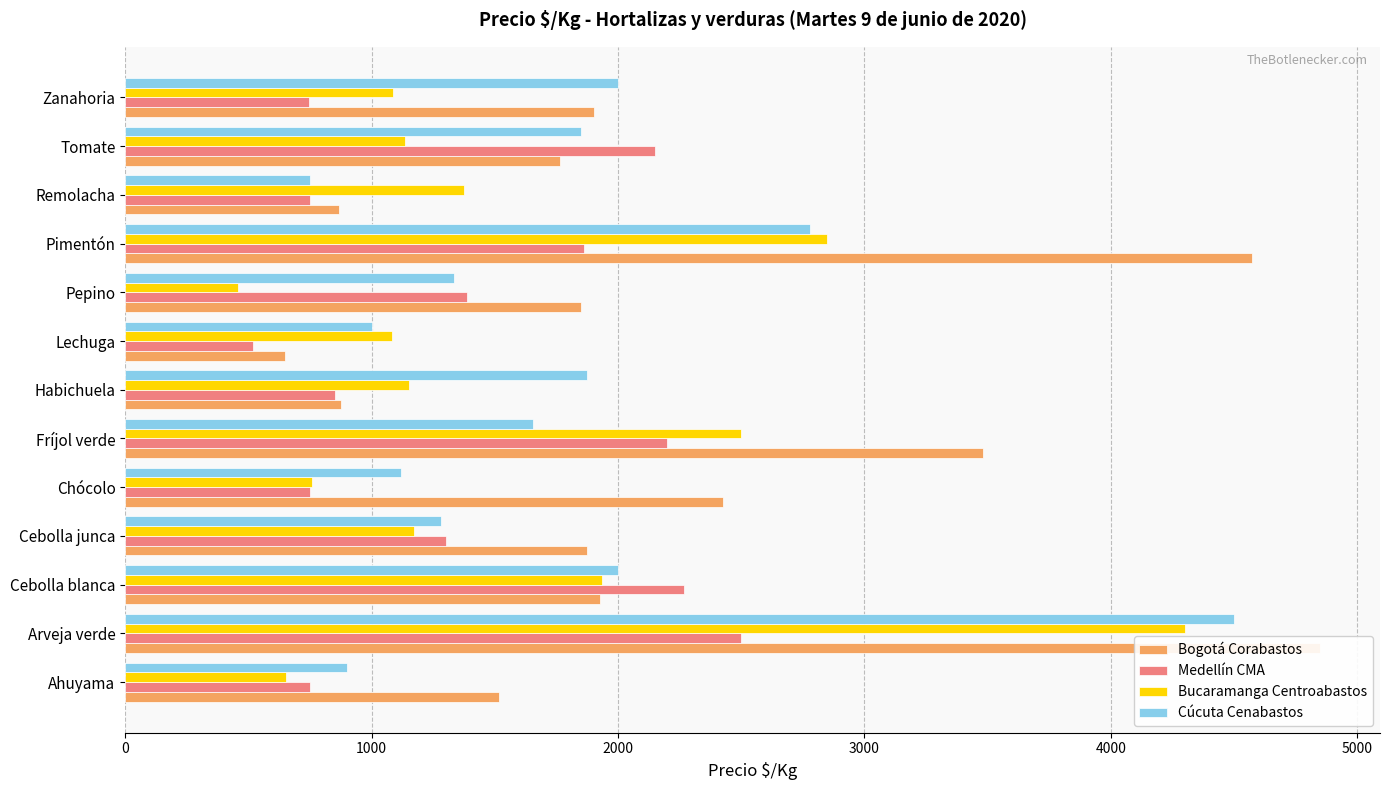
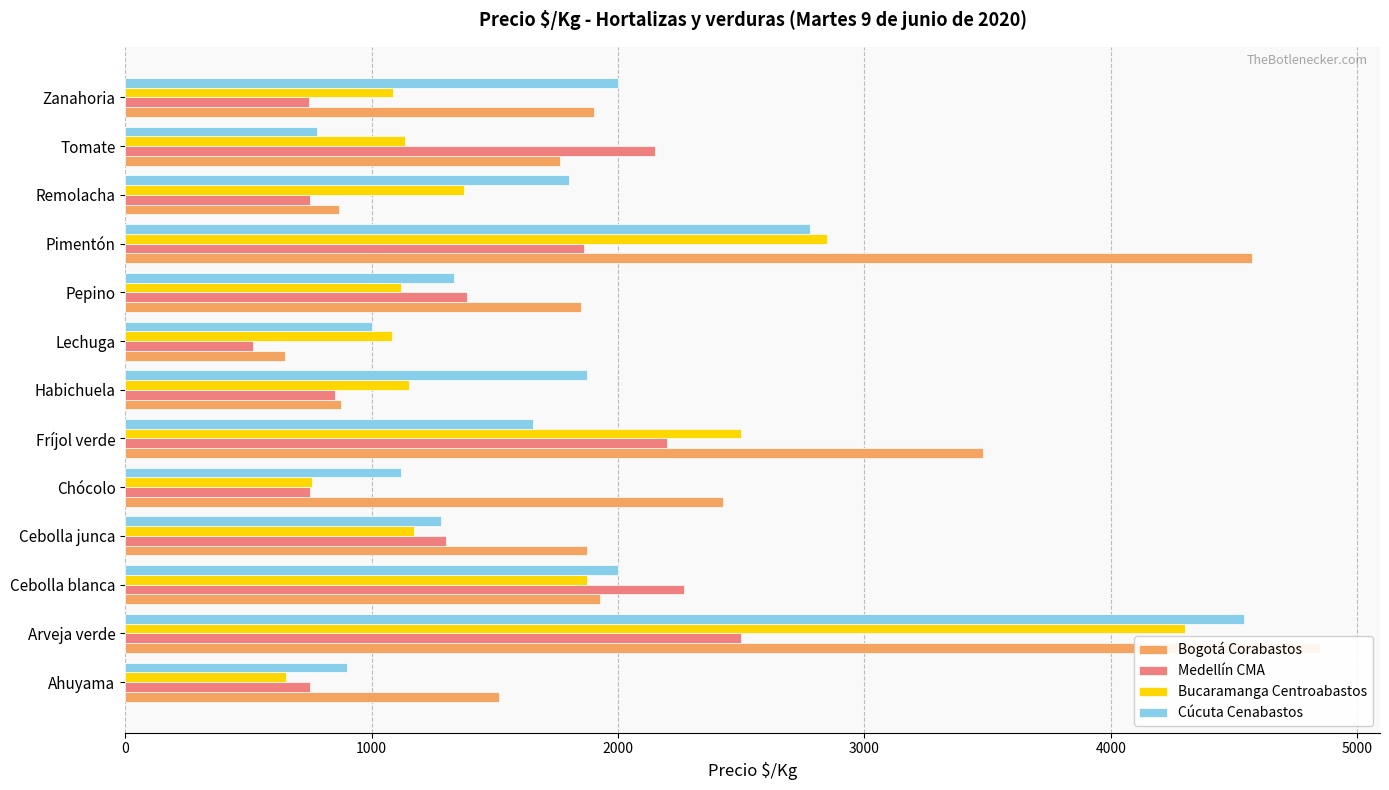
Cúcuta Cenabastos, Tomate: 1850 -> 780
Cúcuta Cenabastos, Remolacha: 750 -> 1800
Bucaramanga Centroabastos, Pepino: 460 -> 1120
Bucaramanga Centroabastos, Cebolla blanca: 1940 -> 1880
Cúcuta Cenabastos, Arveja verde: 4500 -> 4540
